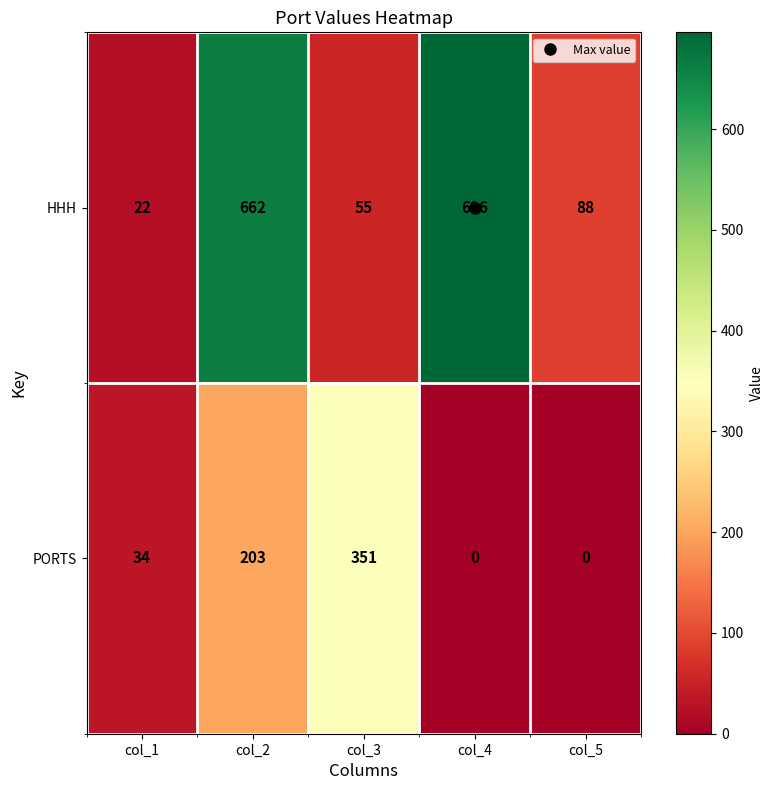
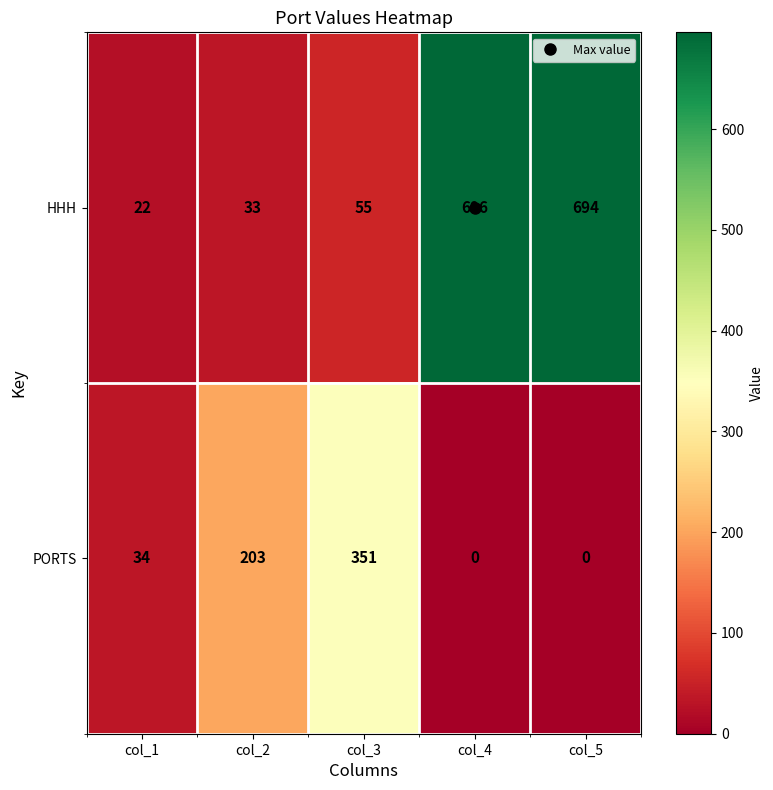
HHH, col_2: 662 -> 33
HHH, col_5: 88 -> 694
